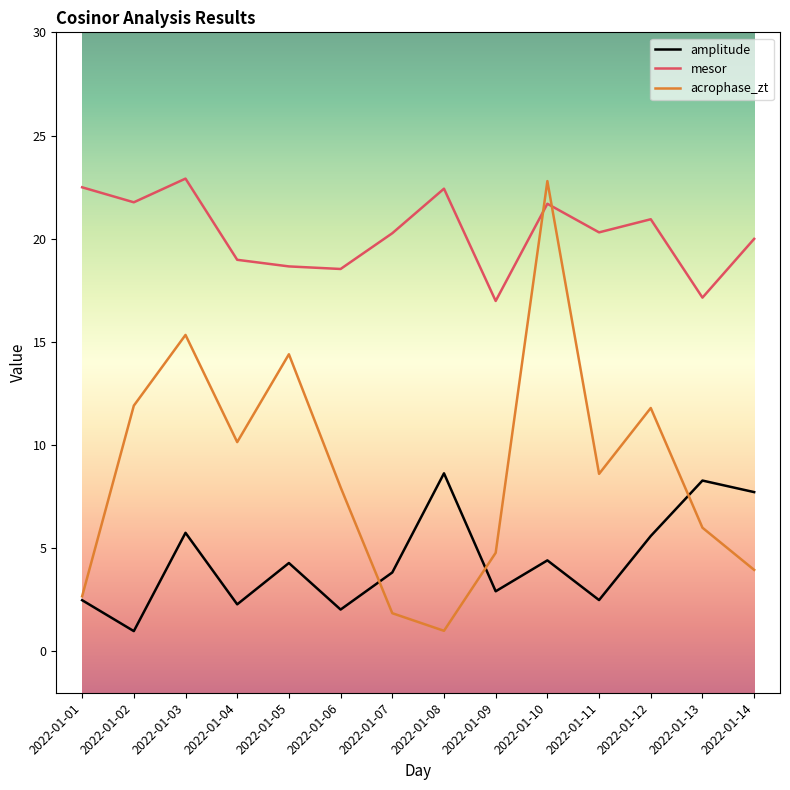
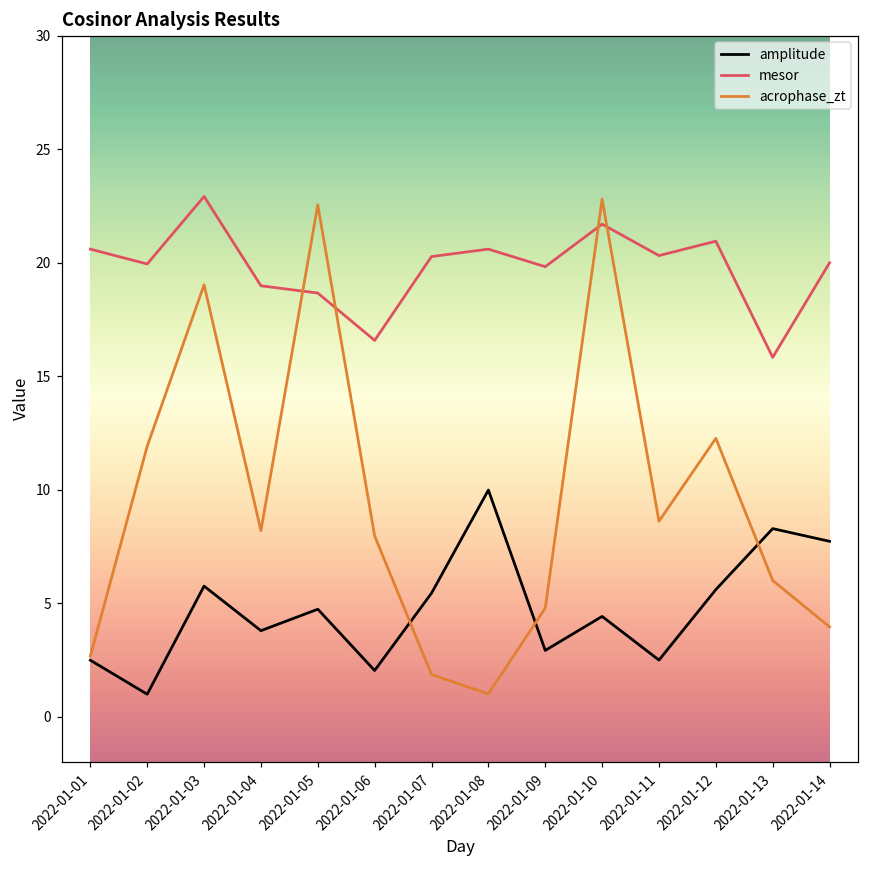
mesor, 2022-01-01: 22.5 -> 20.6
mesor, 2022-01-02: 21.8 -> 19.9
acrophase_zt, 2022-01-03: 15.3 -> 19.0
amplitude, 2022-01-04: 2.3 -> 3.8
acrophase_zt, 2022-01-04: 10.1 -> 8.2
amplitude, 2022-01-05: 4.3 -> 4.7
acrophase_zt, 2022-01-05: 14.4 -> 22.5
mesor, 2022-01-06: 18.5 -> 16.6
amplitude, 2022-01-07: 3.8 -> 5.4
amplitude, 2022-01-08: 8.6 -> 10.0
mesor, 2022-01-08: 22.4 -> 20.6
mesor, 2022-01-09: 17.0 -> 19.8
acrophase_zt, 2022-01-12: 11.8 -> 12.3
mesor, 2022-01-13: 17.1 -> 15.8
